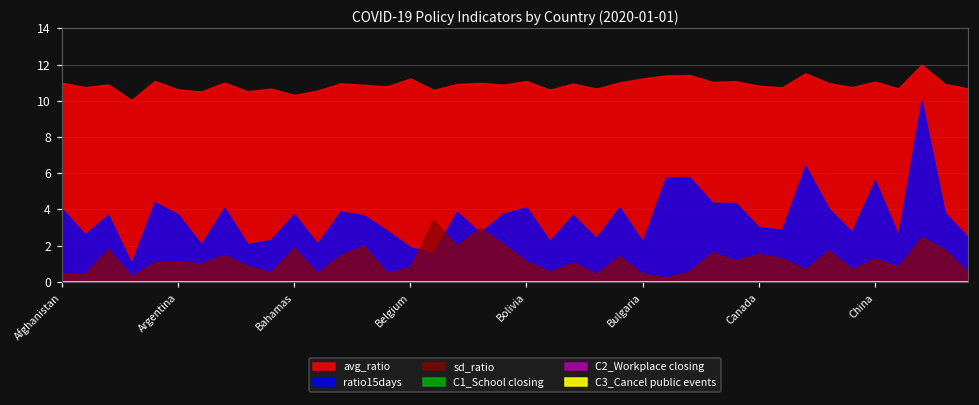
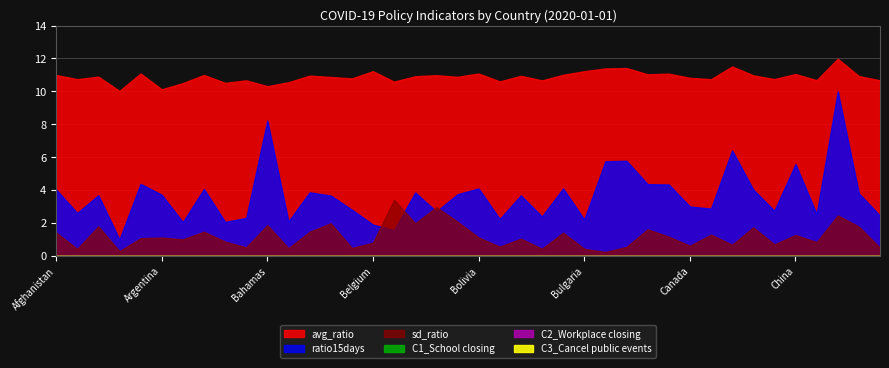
sd_ratio, Afghanistan: 0.4 -> 1.4
avg_ratio, Argentina: 10.6 -> 10.1
ratio15days, Bahamas: 3.7 -> 8.2
sd_ratio, Canada: 1.5 -> 0.6
